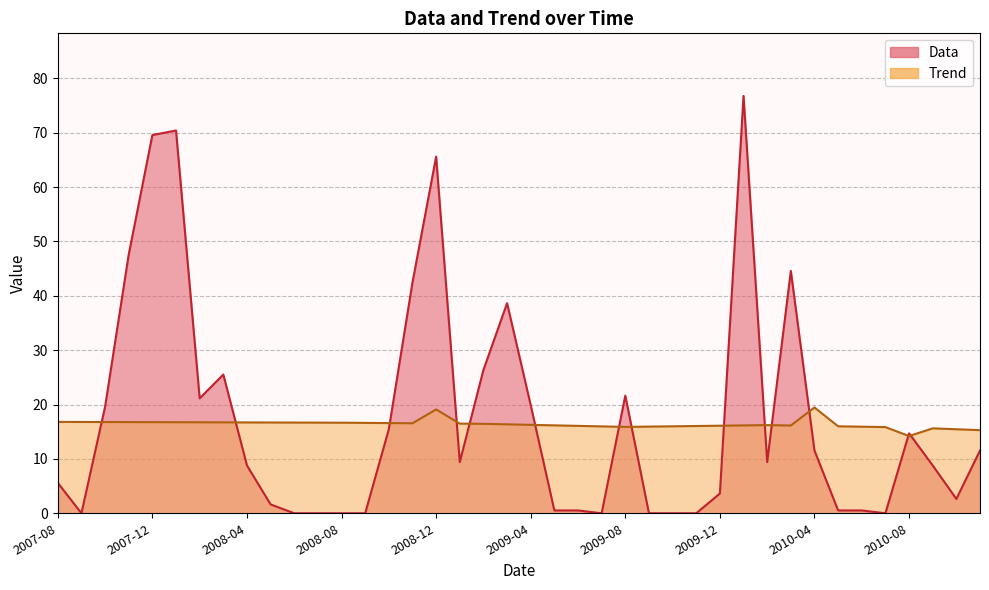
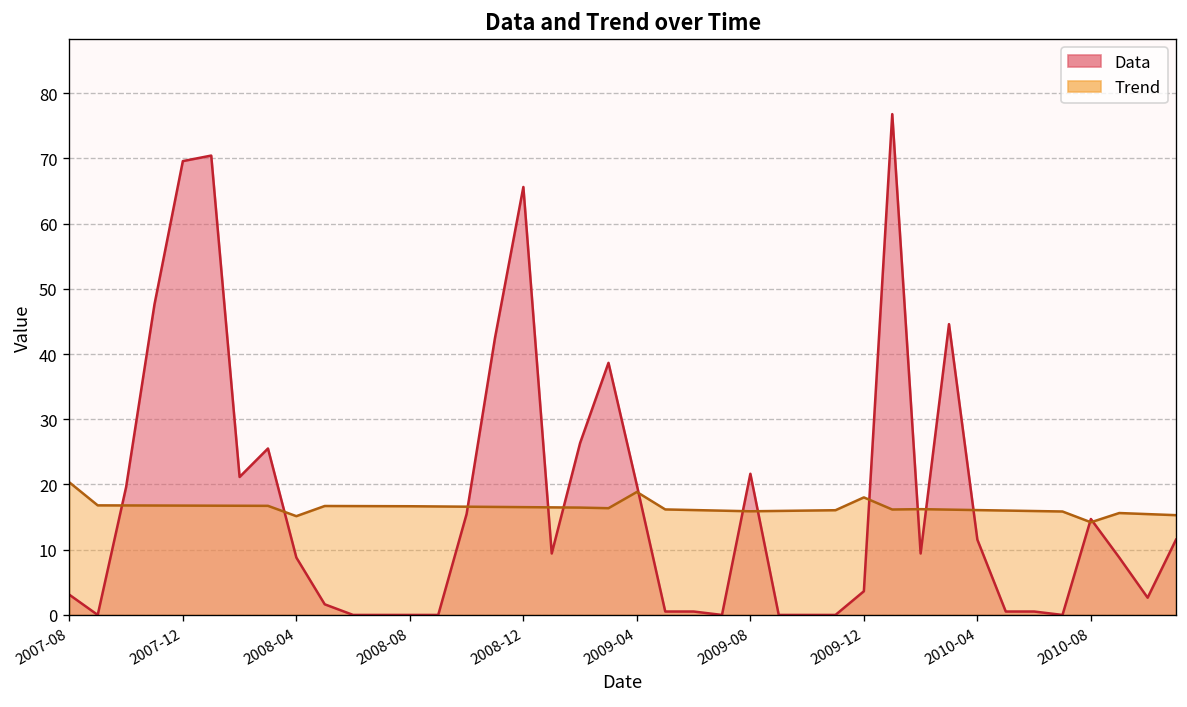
Data, 2007-08: 6 -> 3
Trend, 2007-08: 17 -> 20
Trend, 2008-04: 17 -> 15
Trend, 2008-12: 19 -> 17
Trend, 2009-04: 16 -> 19
Trend, 2009-12: 16 -> 18
Trend, 2010-04: 19 -> 16
